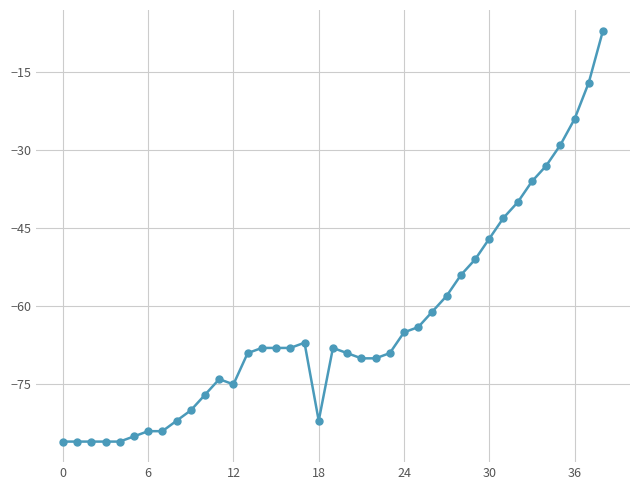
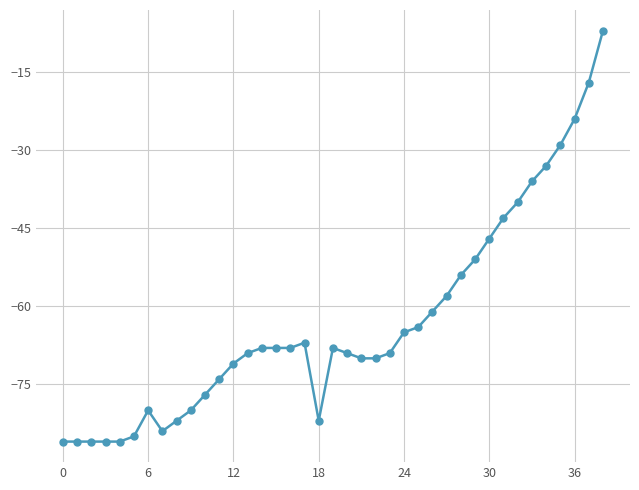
6: -84 -> -80
12: -75 -> -71
